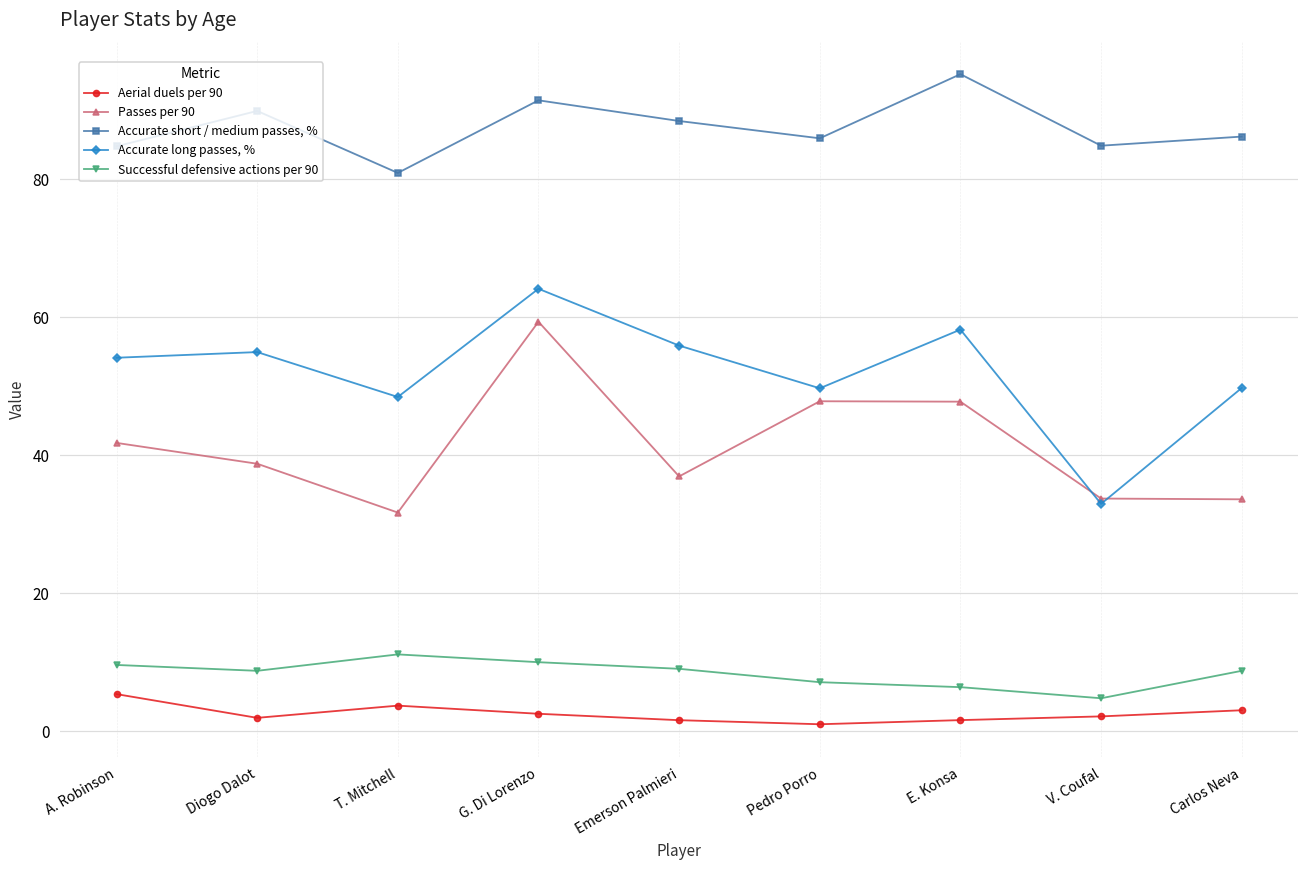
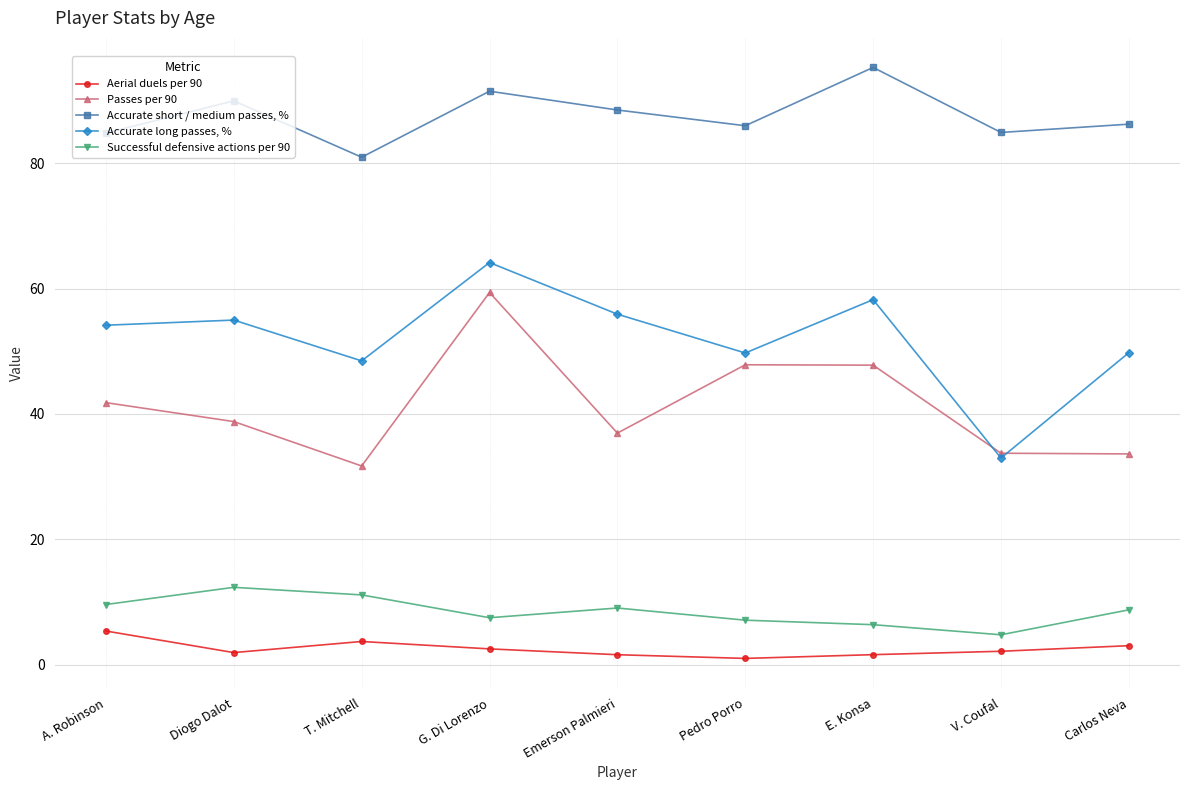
Successful defensive actions per 90, Diogo Dalot: 9 -> 12
Successful defensive actions per 90, G. Di Lorenzo: 10 -> 7
